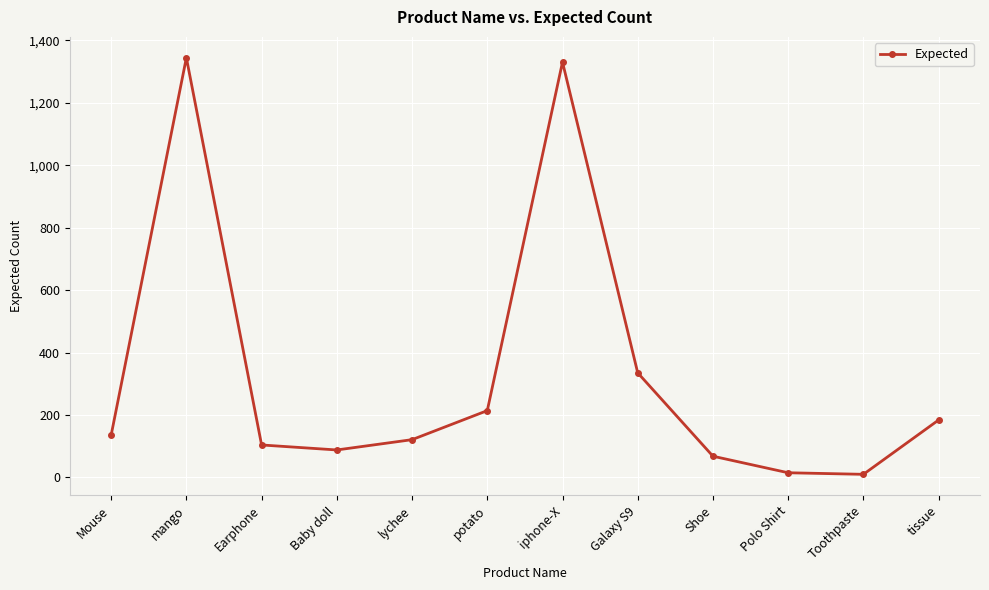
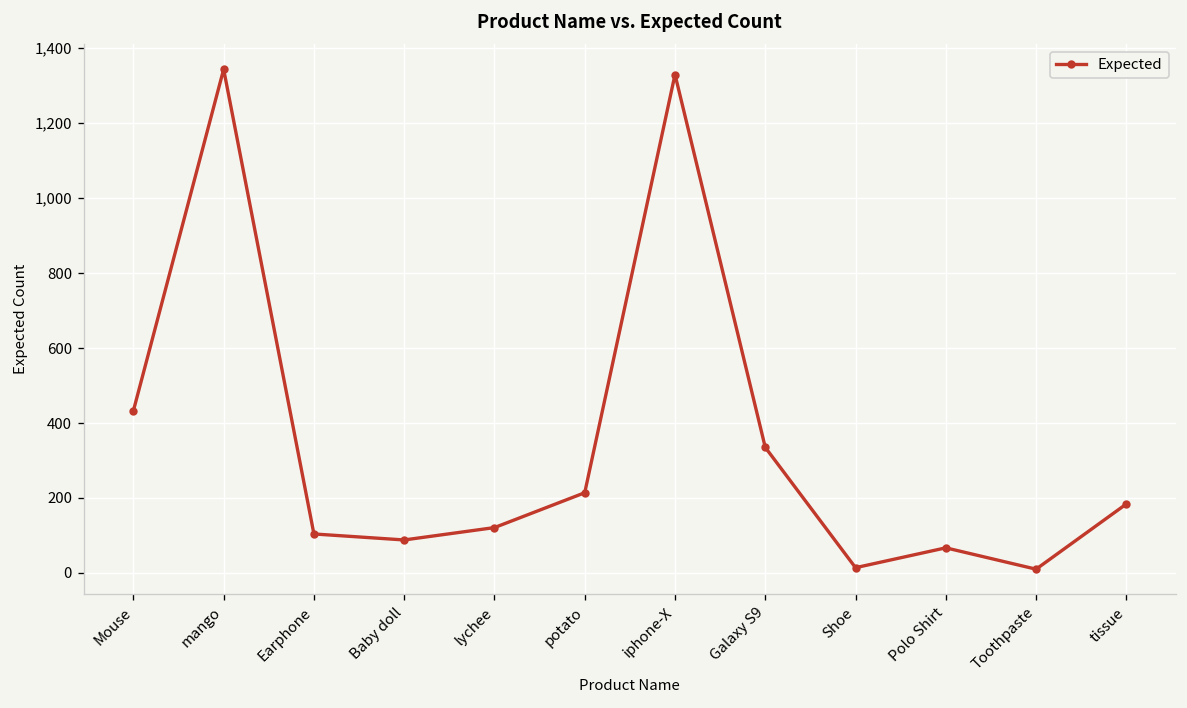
Mouse: 140 -> 430
Shoe: 70 -> 10
Polo Shirt: 20 -> 70
